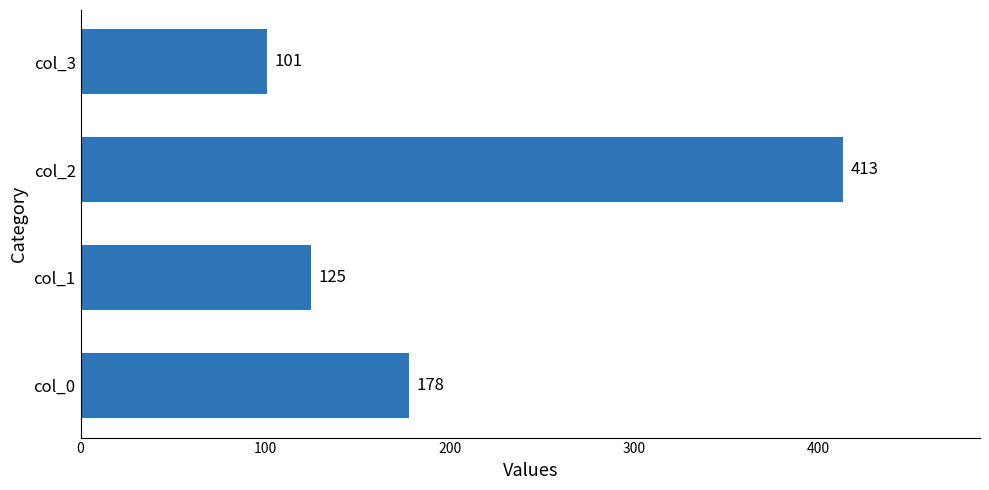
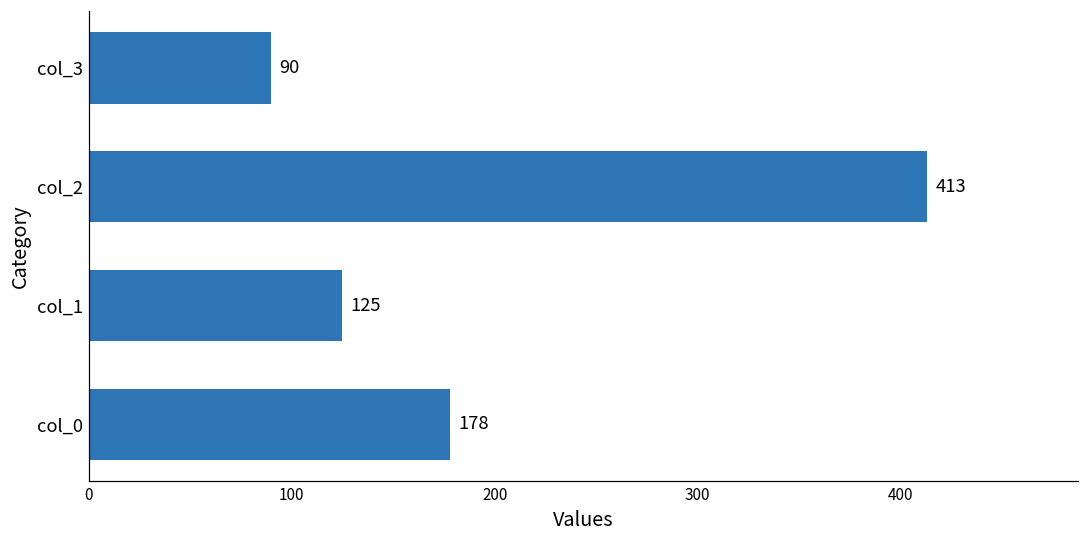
col_3: 101 -> 90
